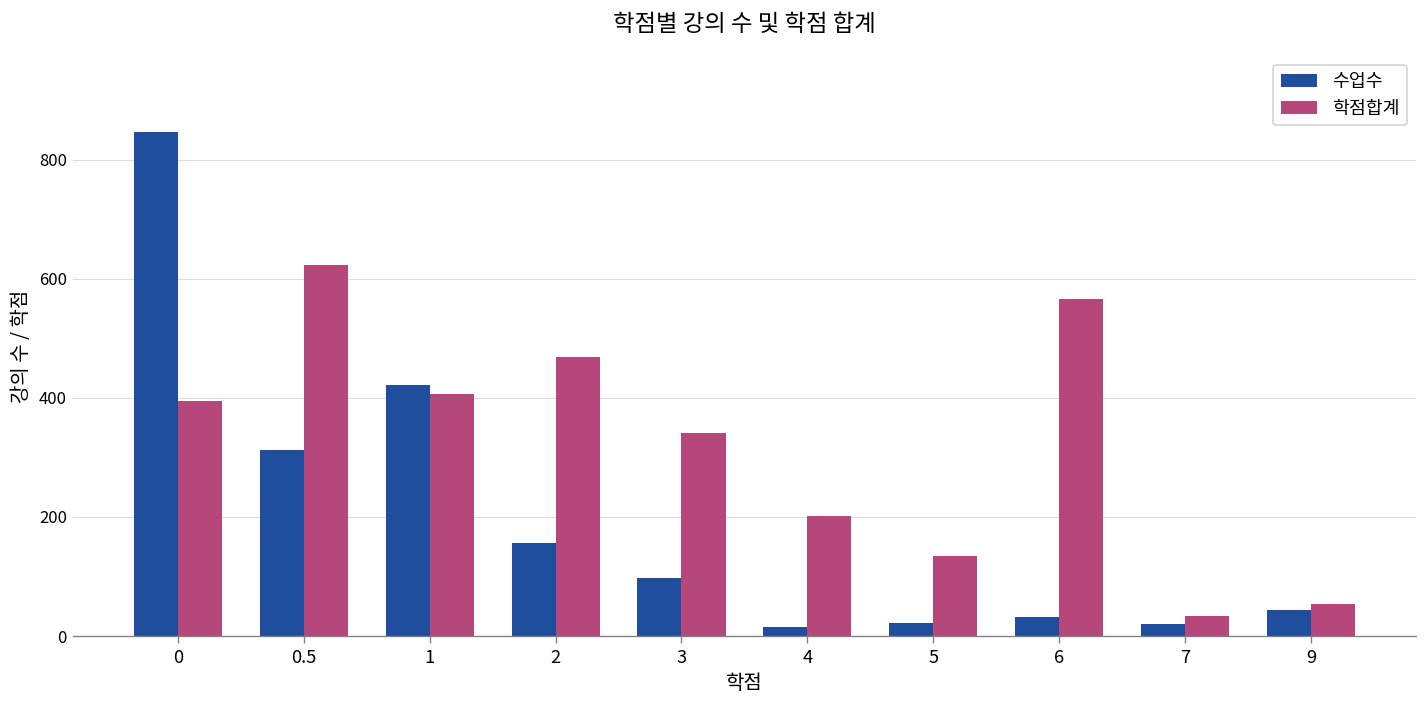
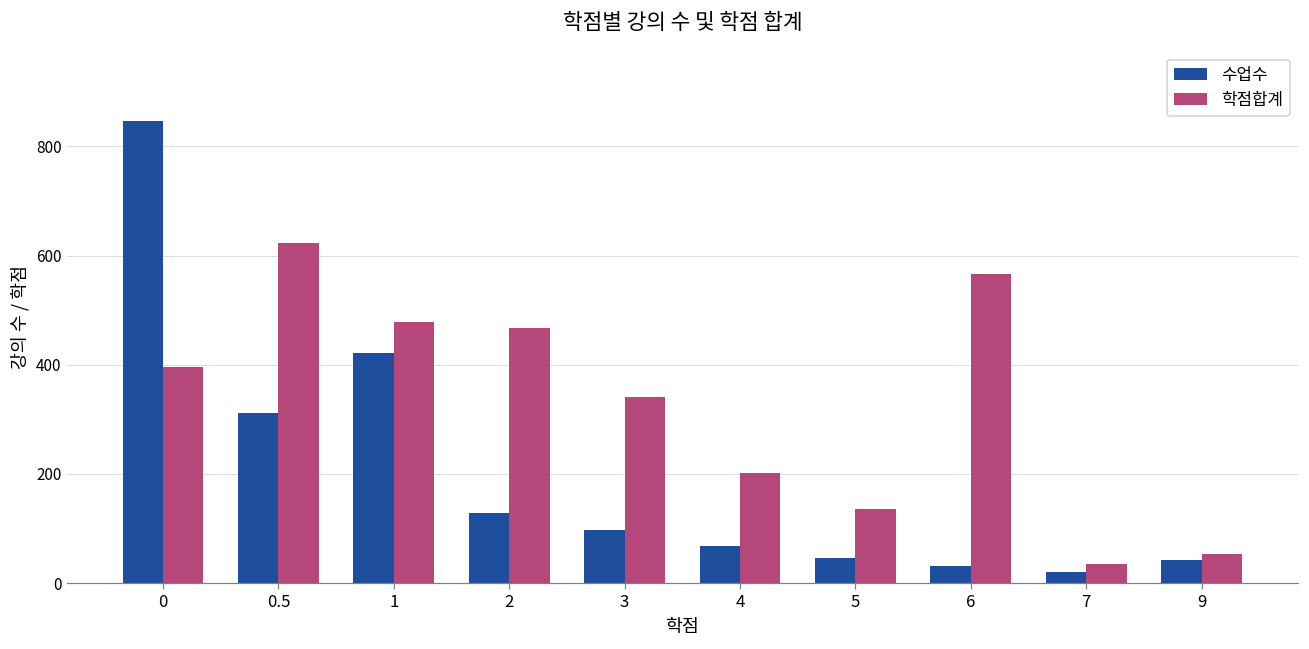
학점합계, 1: 410 -> 480
수업수, 2: 160 -> 130
수업수, 4: 20 -> 70
수업수, 5: 20 -> 50
